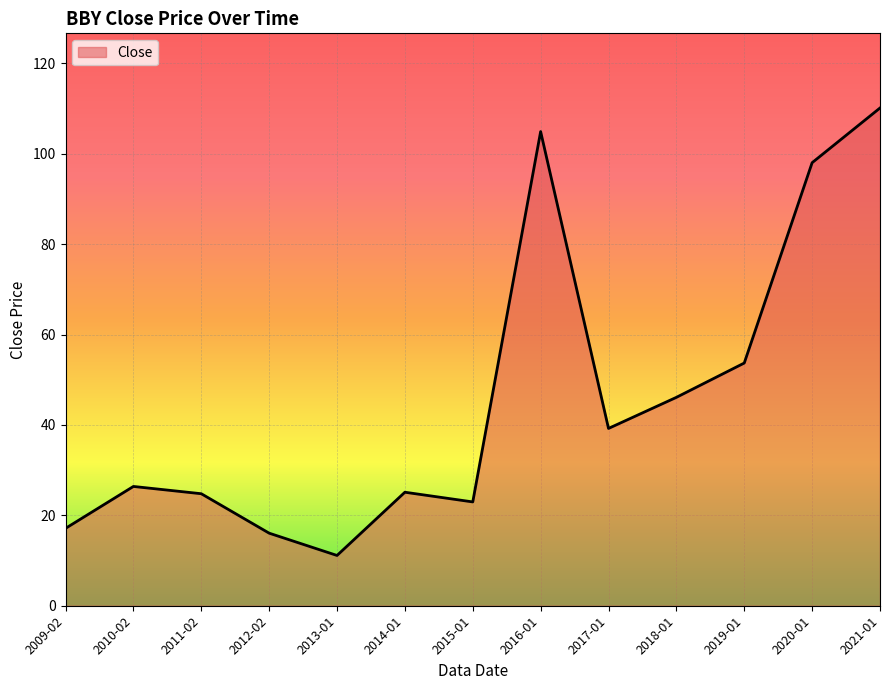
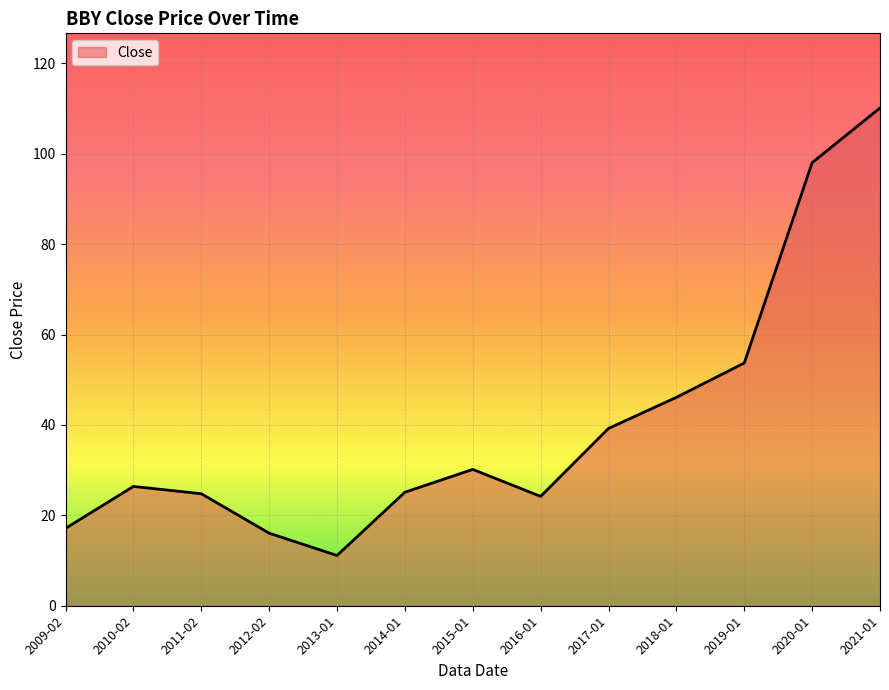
2015-01: 23 -> 30
2016-01: 105 -> 24
